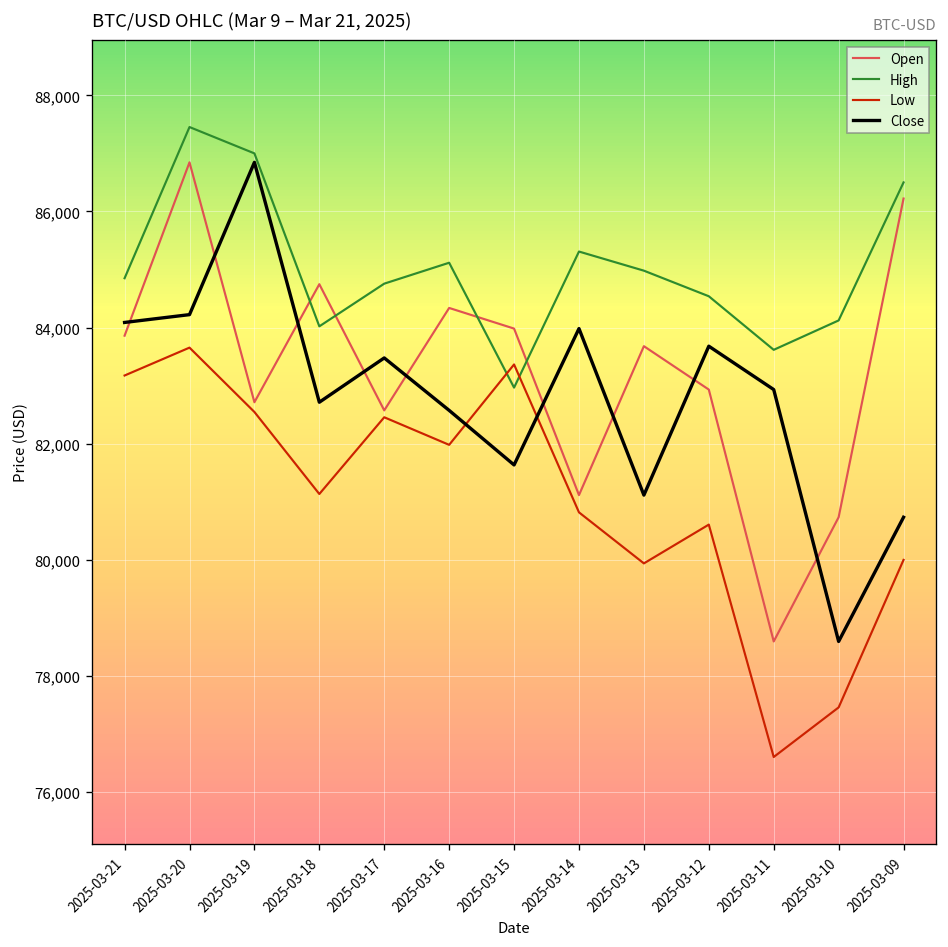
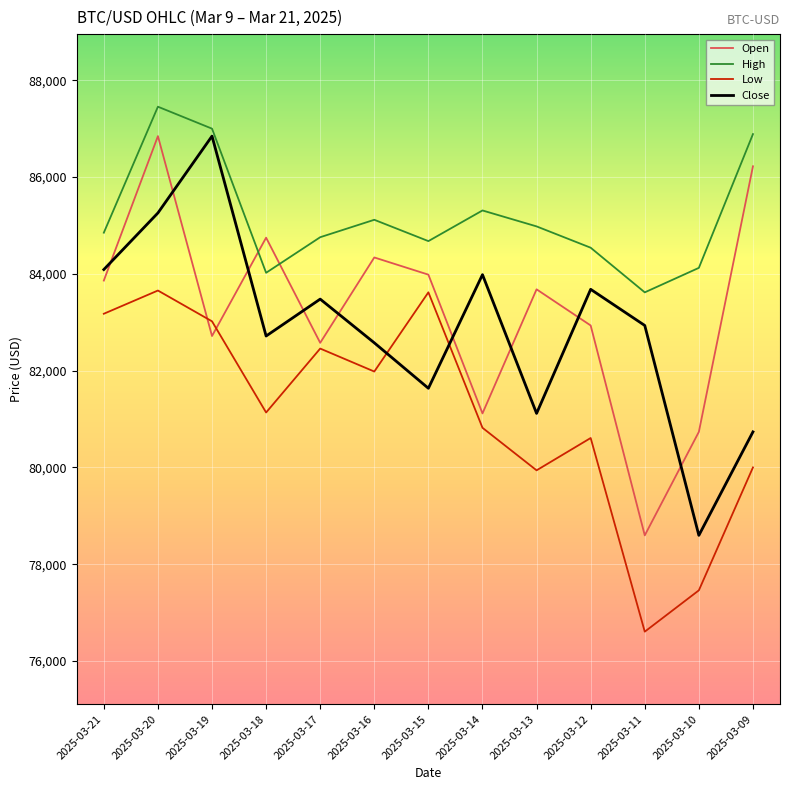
Close, 2025-03-20: 84,200 -> 85,300
Low, 2025-03-19: 82,500 -> 83,000
High, 2025-03-15: 83,000 -> 84,700
Low, 2025-03-15: 83,400 -> 83,600
High, 2025-03-09: 86,500 -> 86,900
